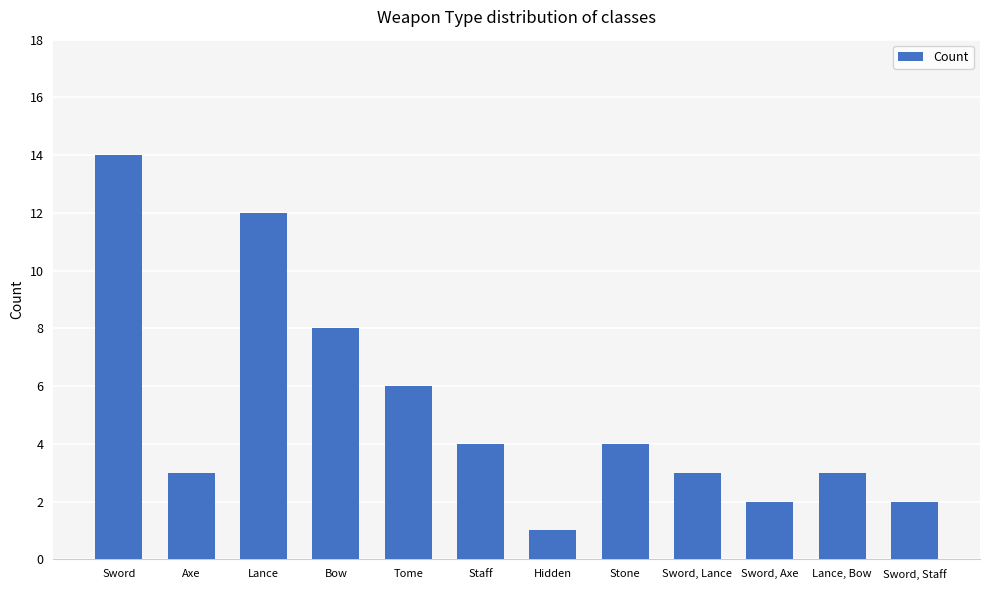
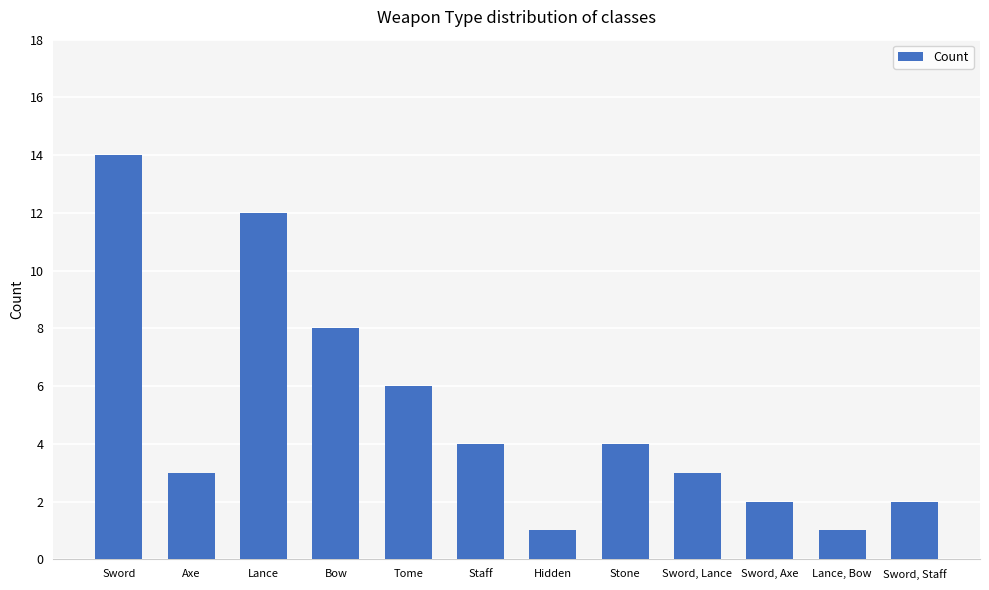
Lance, Bow: 3 -> 1
